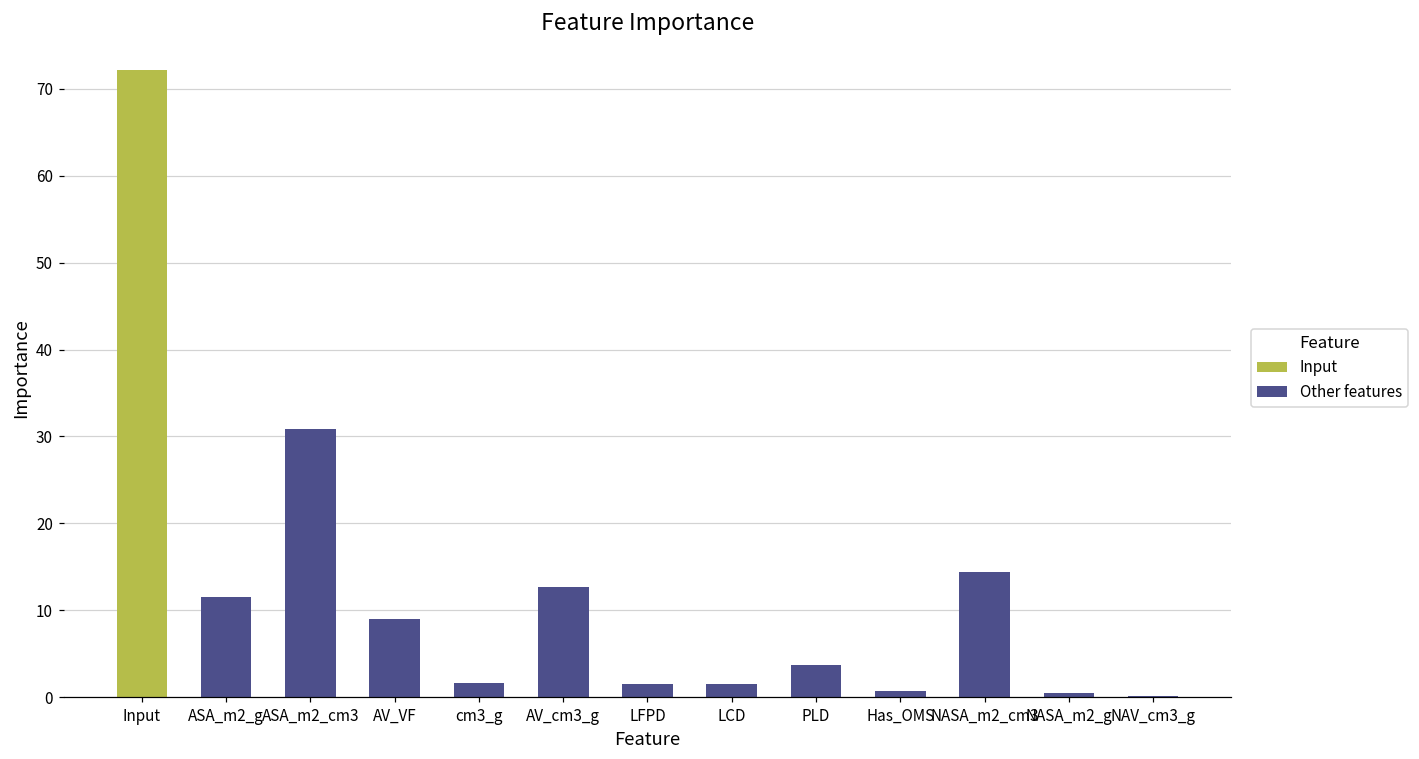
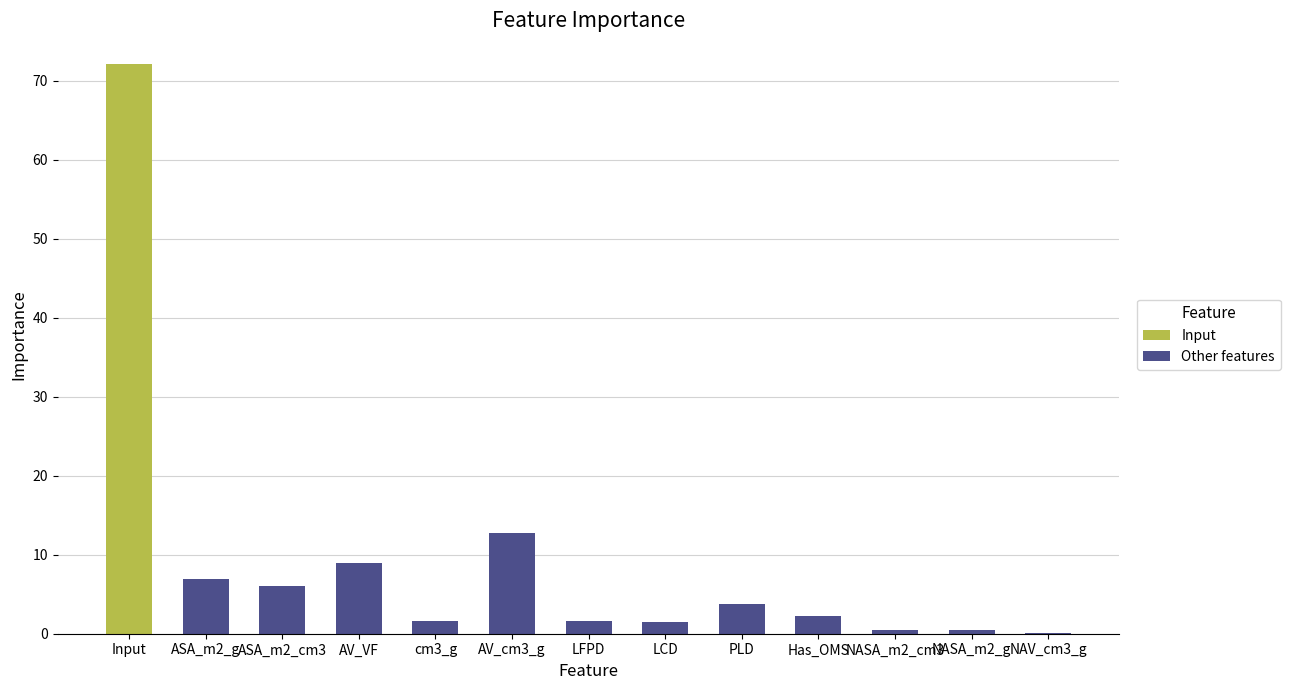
ASA_m2_g: 11 -> 7
ASA_m2_cm3: 31 -> 6
Has_OMS: 1 -> 2
NASA_m2_cm3: 14 -> 1
